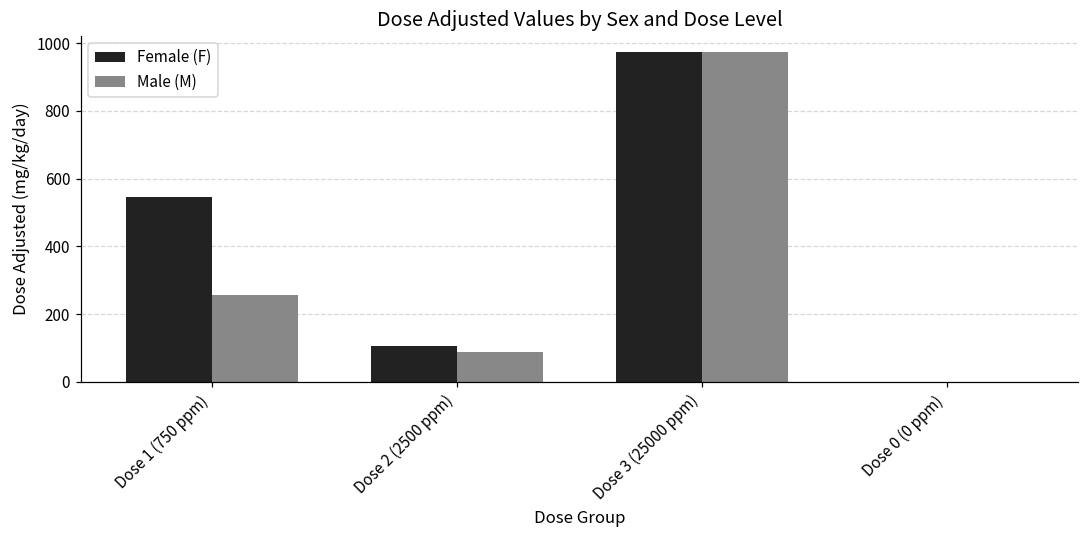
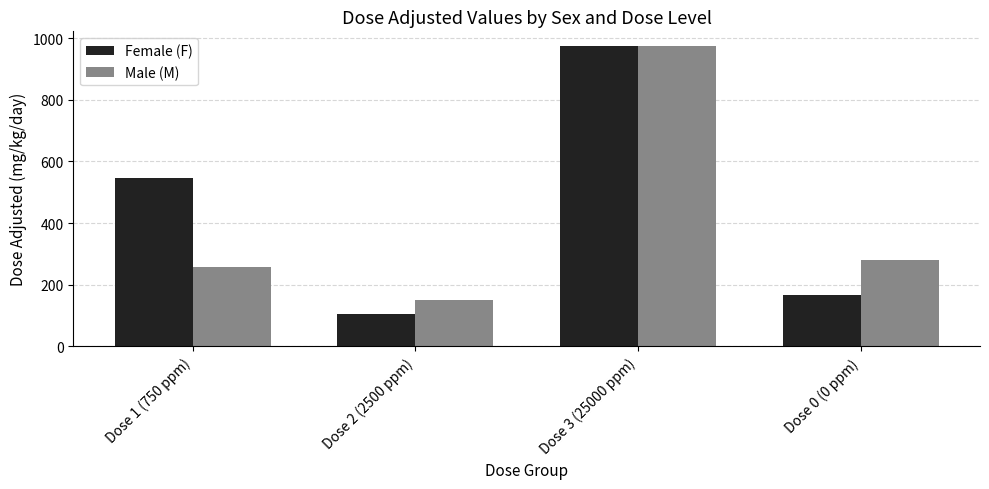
Male (M), Dose 2 (2500 ppm): 90 -> 150
Female (F), Dose 0 (0 ppm): 0 -> 170
Male (M), Dose 0 (0 ppm): 0 -> 280
